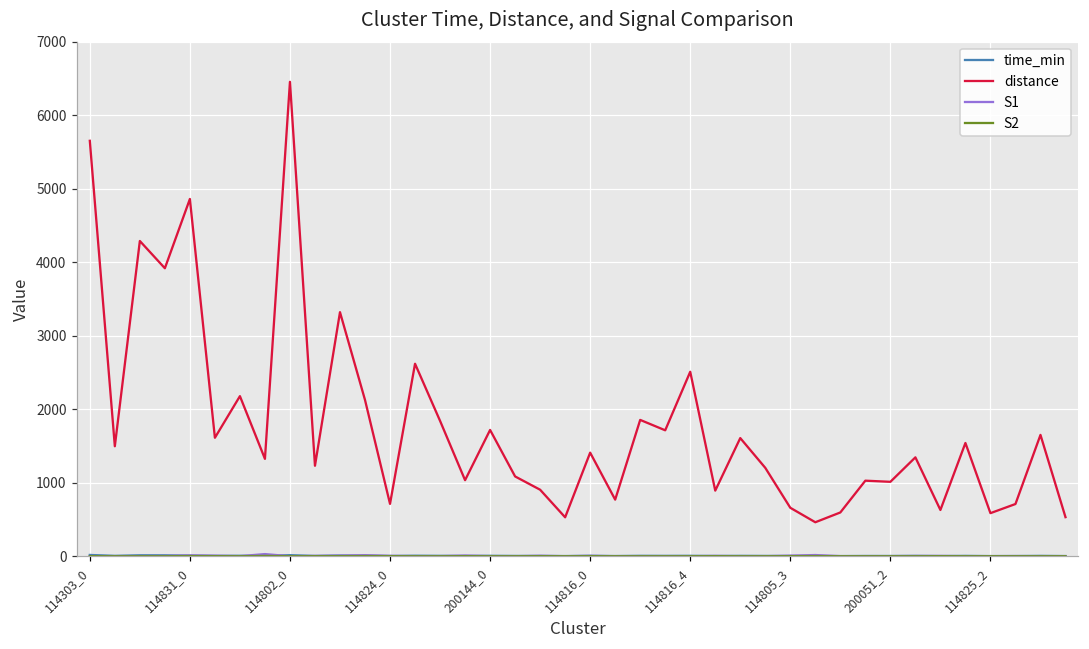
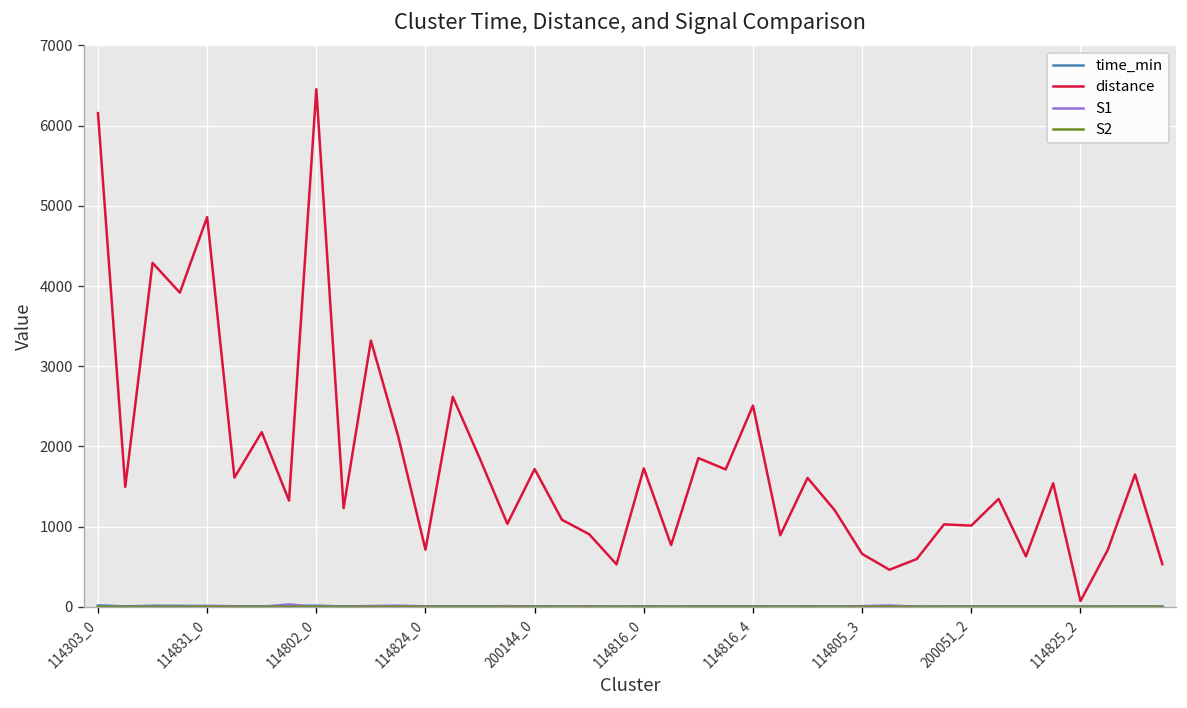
distance, 114303_0: 5700 -> 6200
distance, 114816_0: 1400 -> 1700
distance, 114825_2: 600 -> 100
